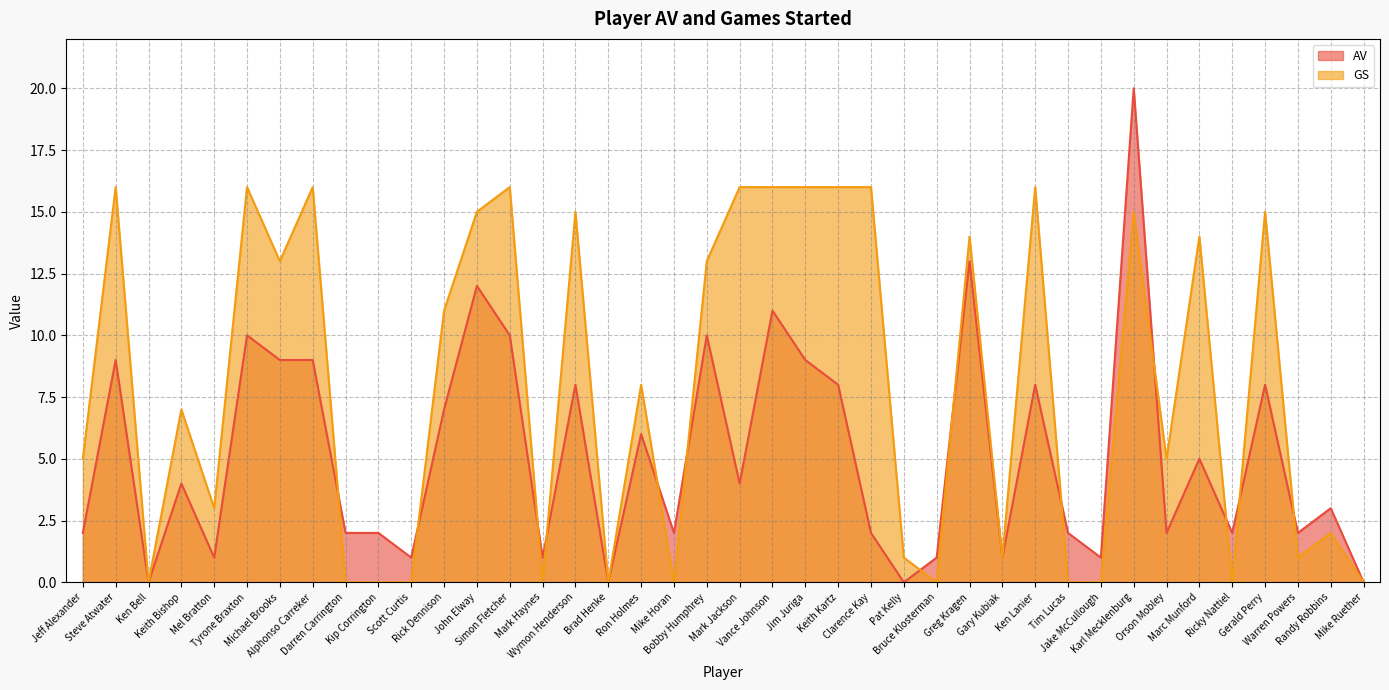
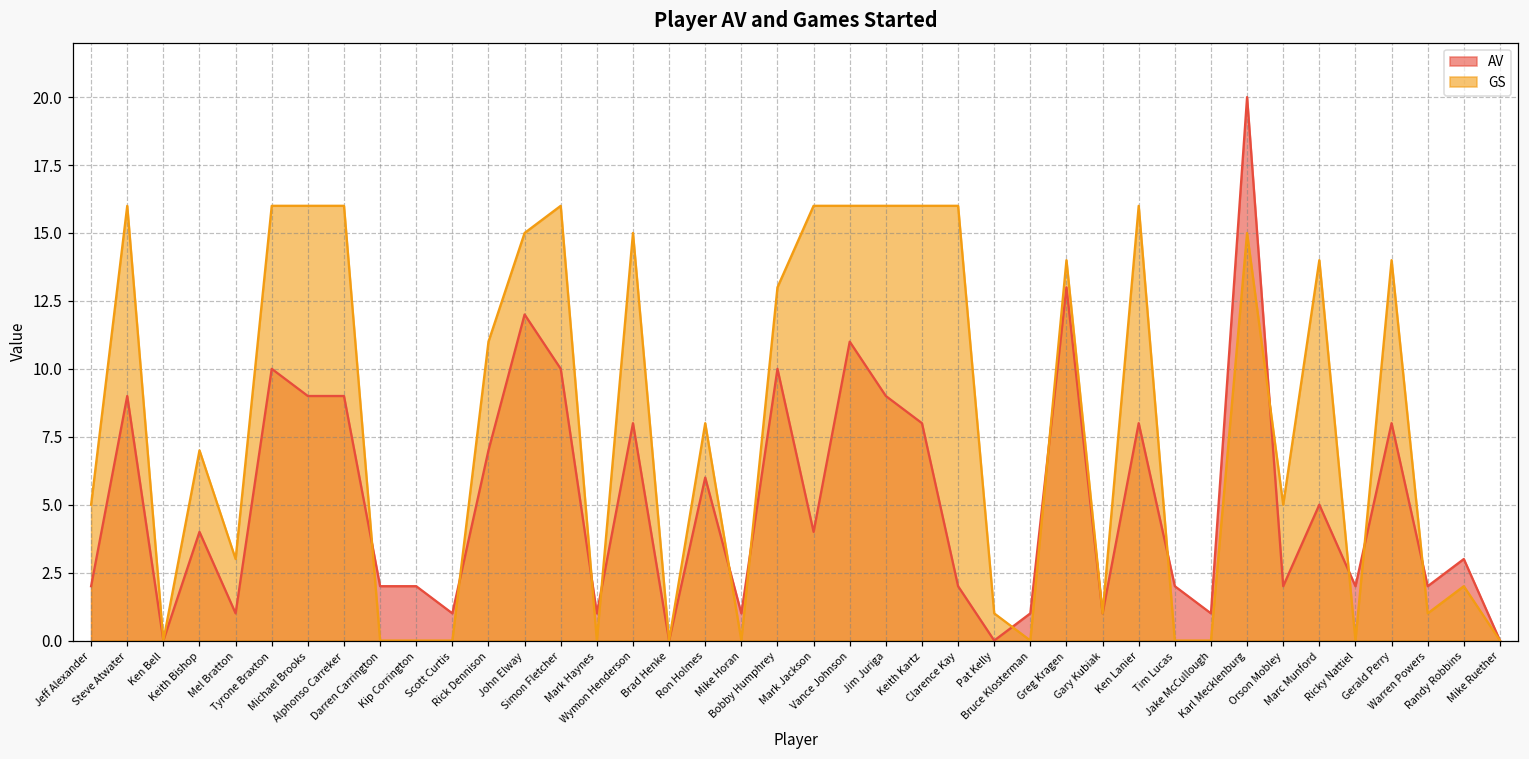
GS, Michael Brooks: 13 -> 16
AV, Mike Horan: 2 -> 1
GS, Gerald Perry: 15 -> 14
